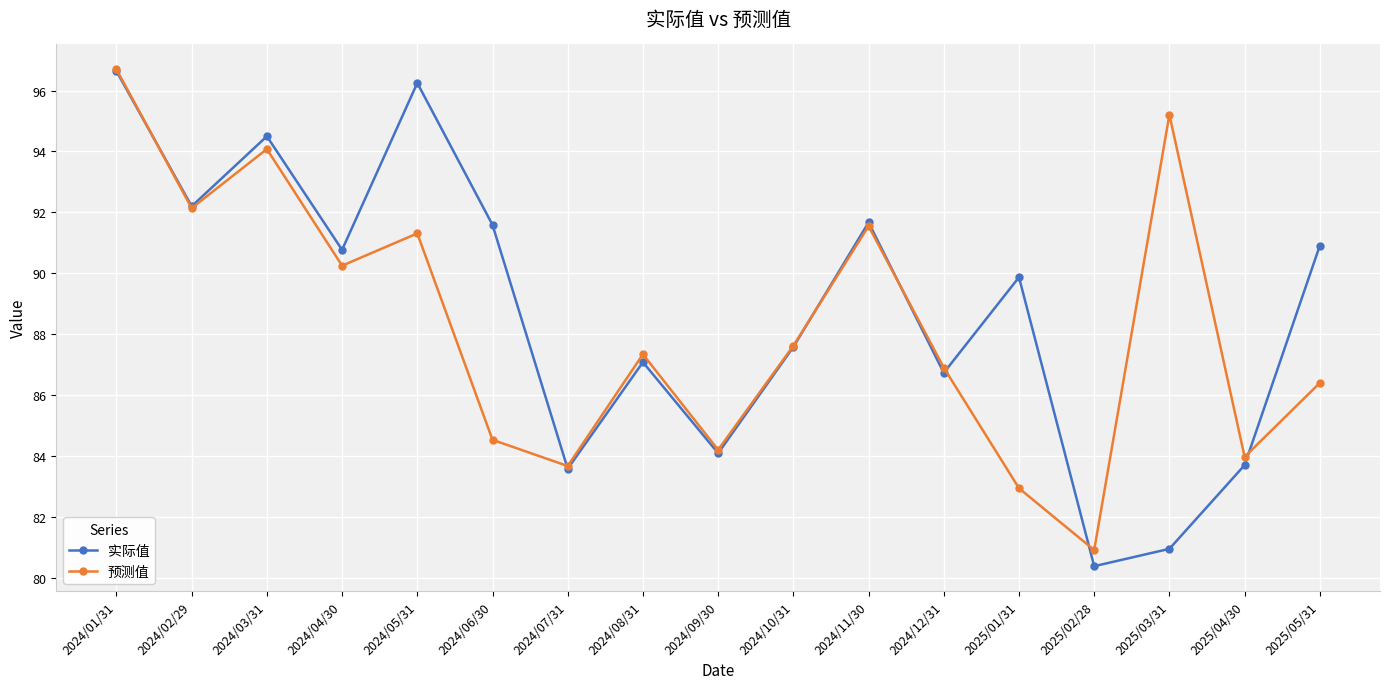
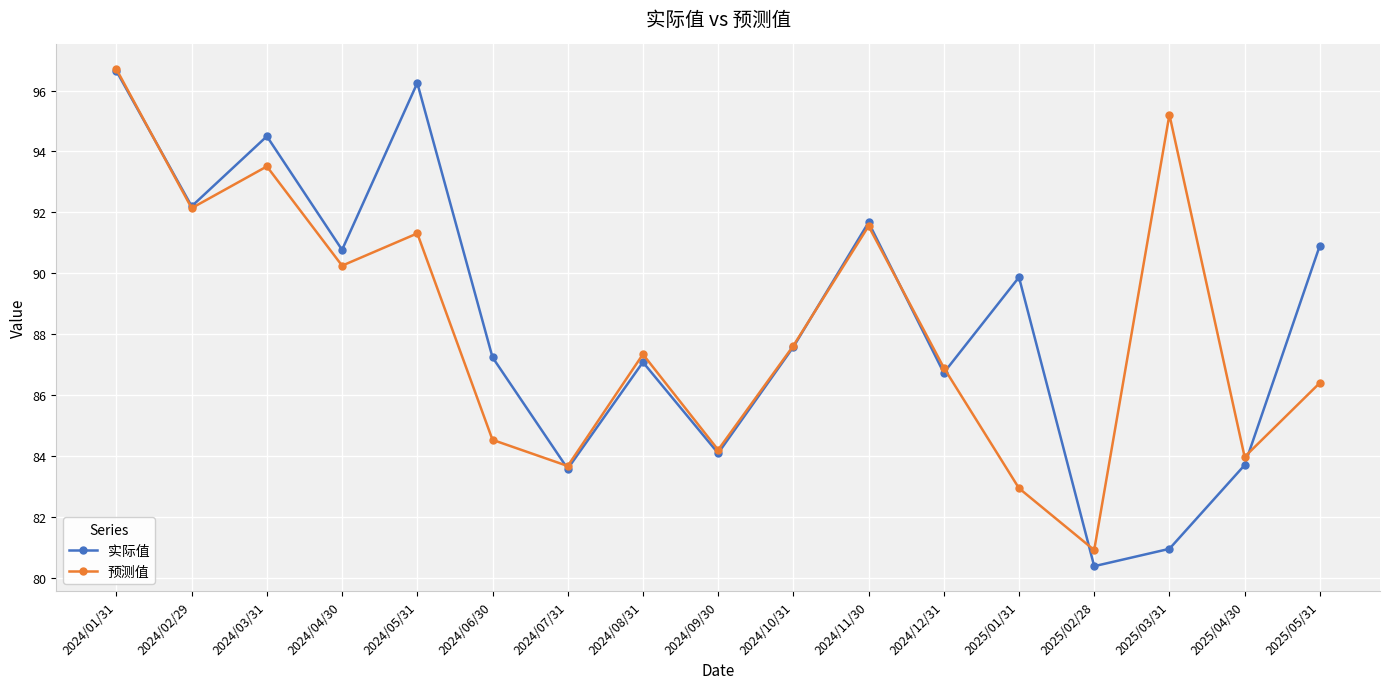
预测值, 2024/03/31: 94.1 -> 93.5
实际值, 2024/06/30: 91.6 -> 87.2
